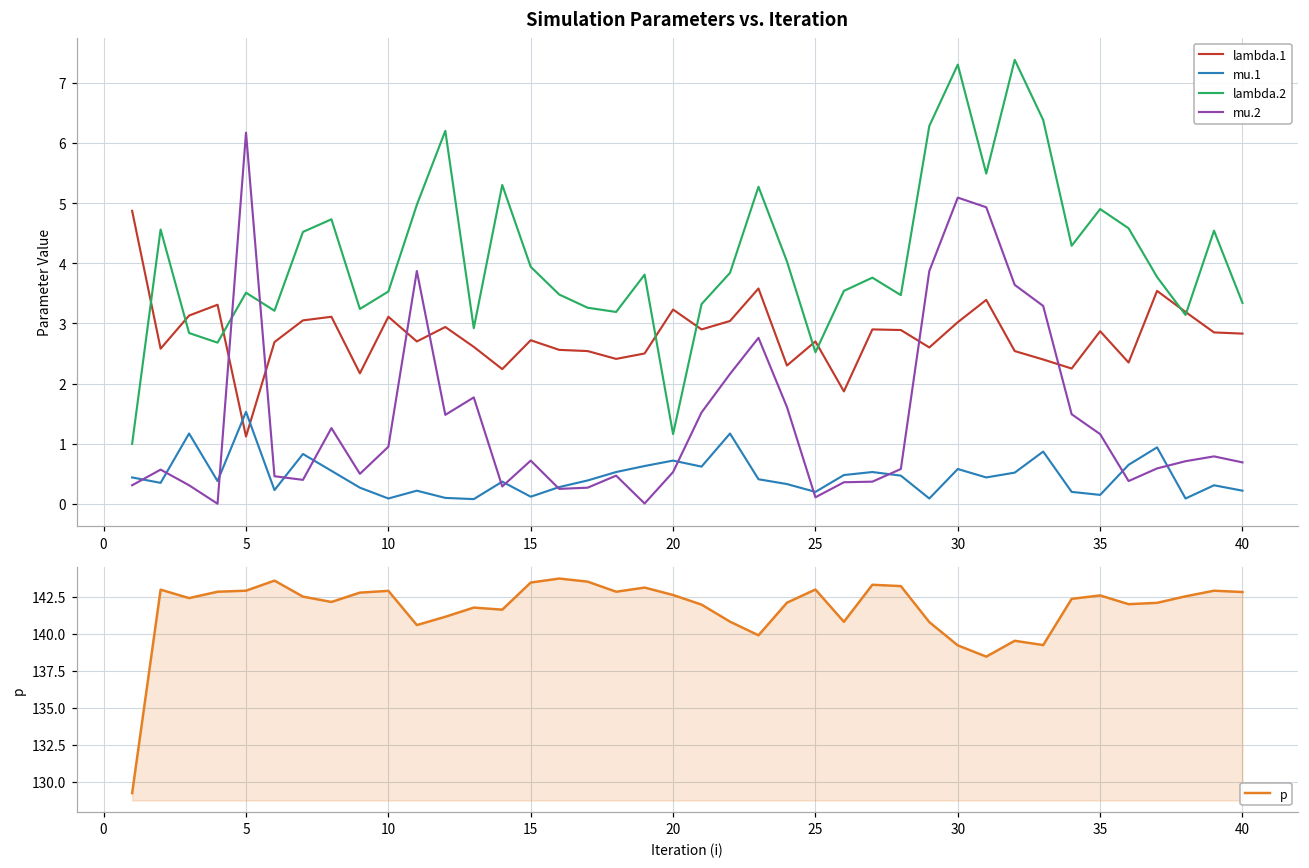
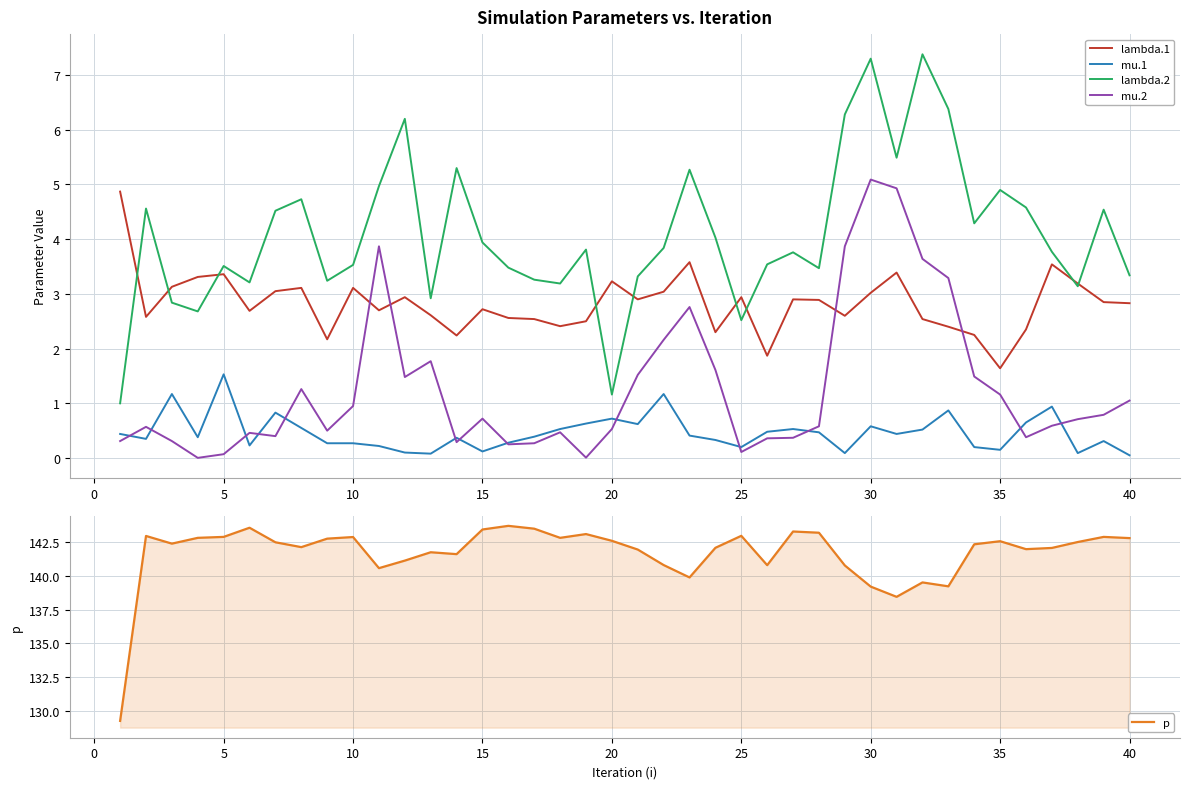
Simulation Parameters vs. Iteration, lambda.1, 5: 1.1 -> 3.4
Simulation Parameters vs. Iteration, mu.2, 5: 6.2 -> 0.1
Simulation Parameters vs. Iteration, mu.1, 10: 0.1 -> 0.3
Simulation Parameters vs. Iteration, lambda.1, 25: 2.7 -> 2.9
Simulation Parameters vs. Iteration, lambda.1, 35: 2.9 -> 1.6
Simulation Parameters vs. Iteration, mu.1, 40: 0.2 -> 0.1
Simulation Parameters vs. Iteration, mu.2, 40: 0.7 -> 1.1
